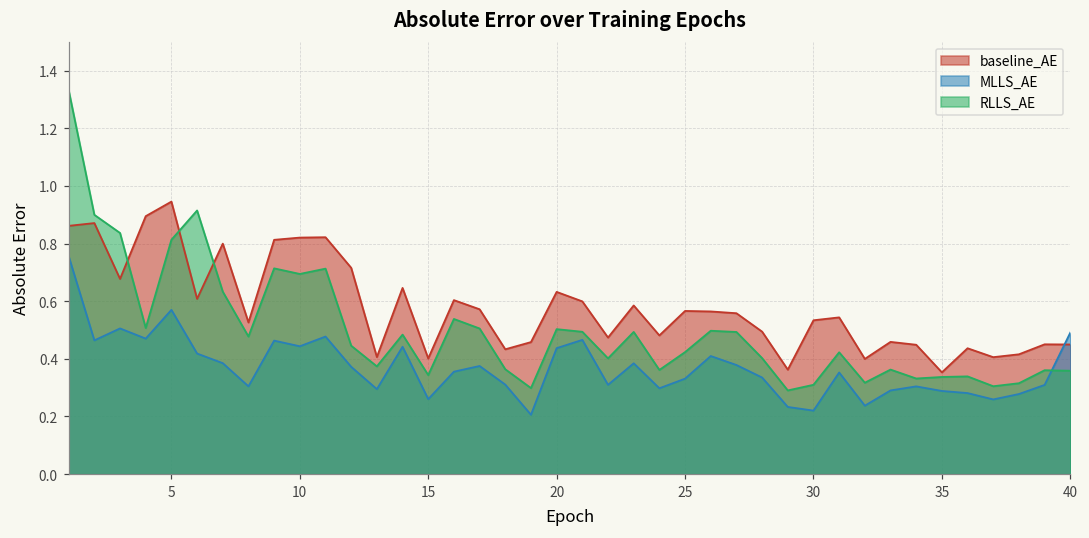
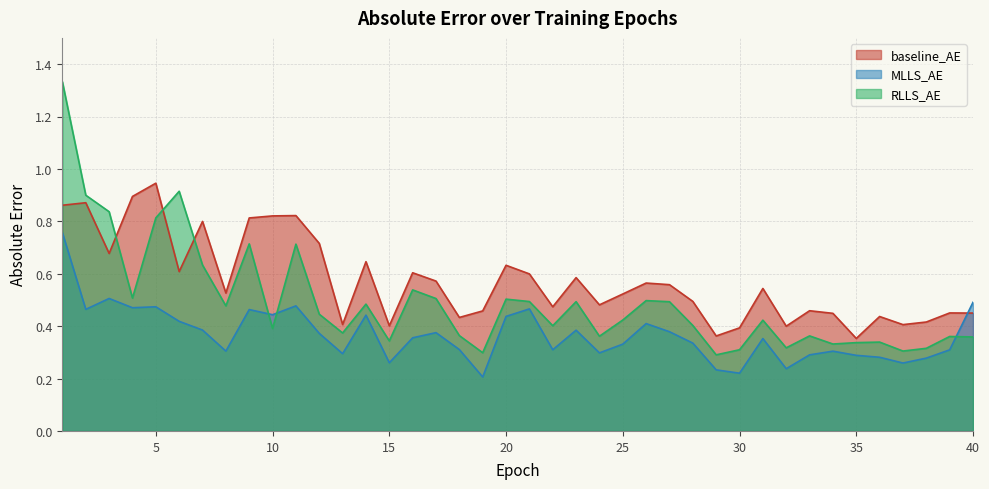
MLLS_AE, 5: 0.57 -> 0.47
RLLS_AE, 10: 0.69 -> 0.39
baseline_AE, 25: 0.57 -> 0.52
baseline_AE, 30: 0.53 -> 0.39
